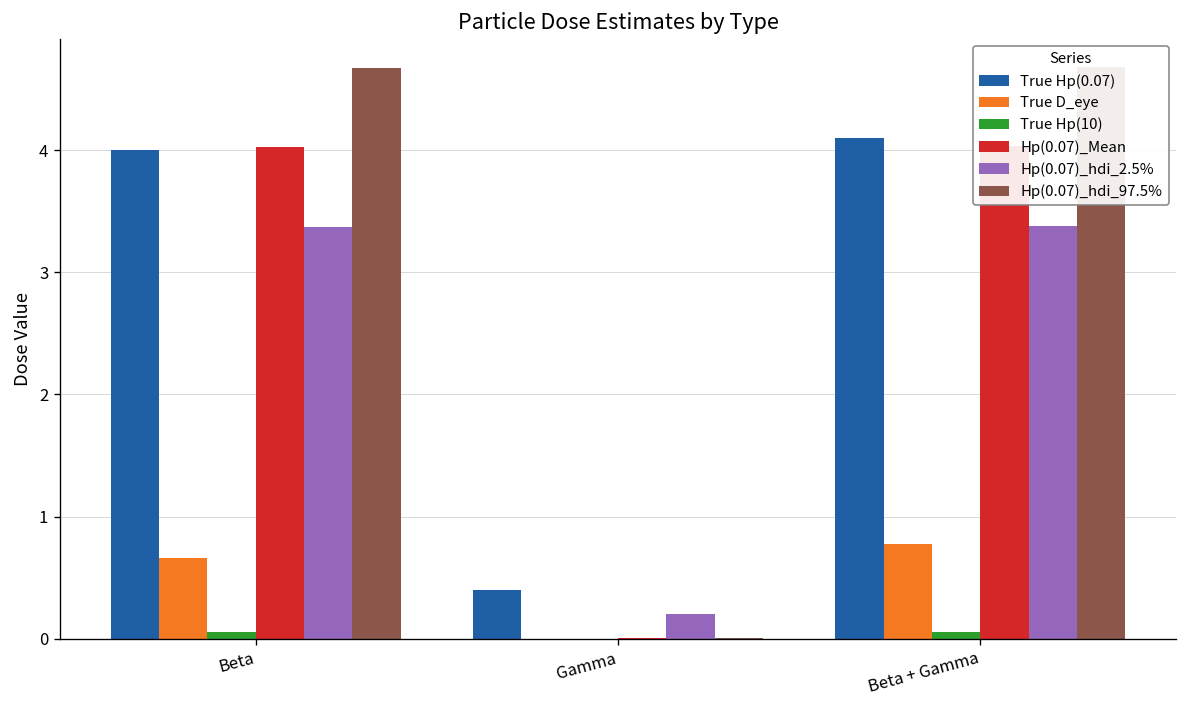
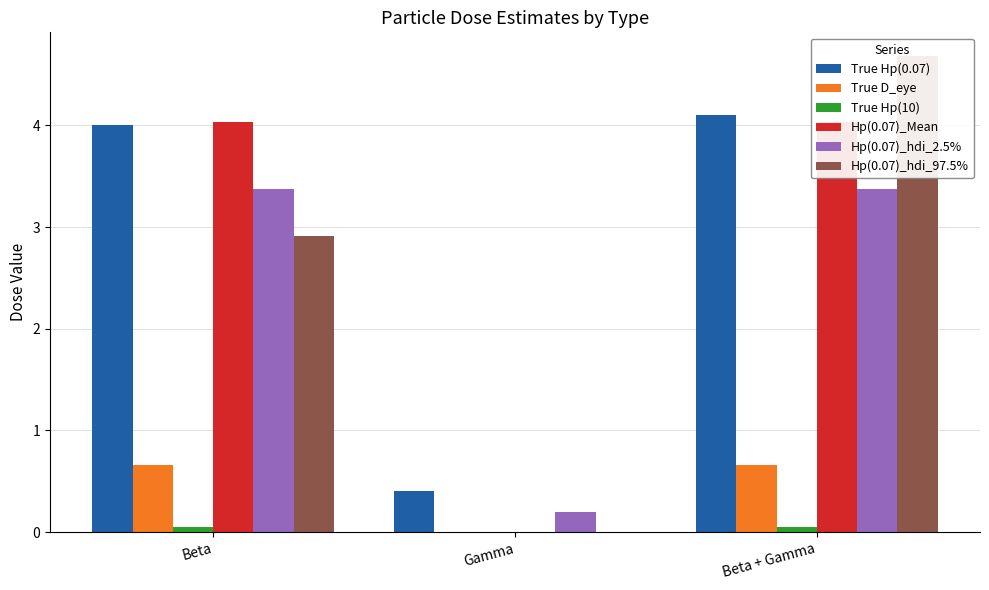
Hp(0.07)_hdi_97.5%, Beta: 4.67 -> 2.91
True D_eye, Beta + Gamma: 0.78 -> 0.66
